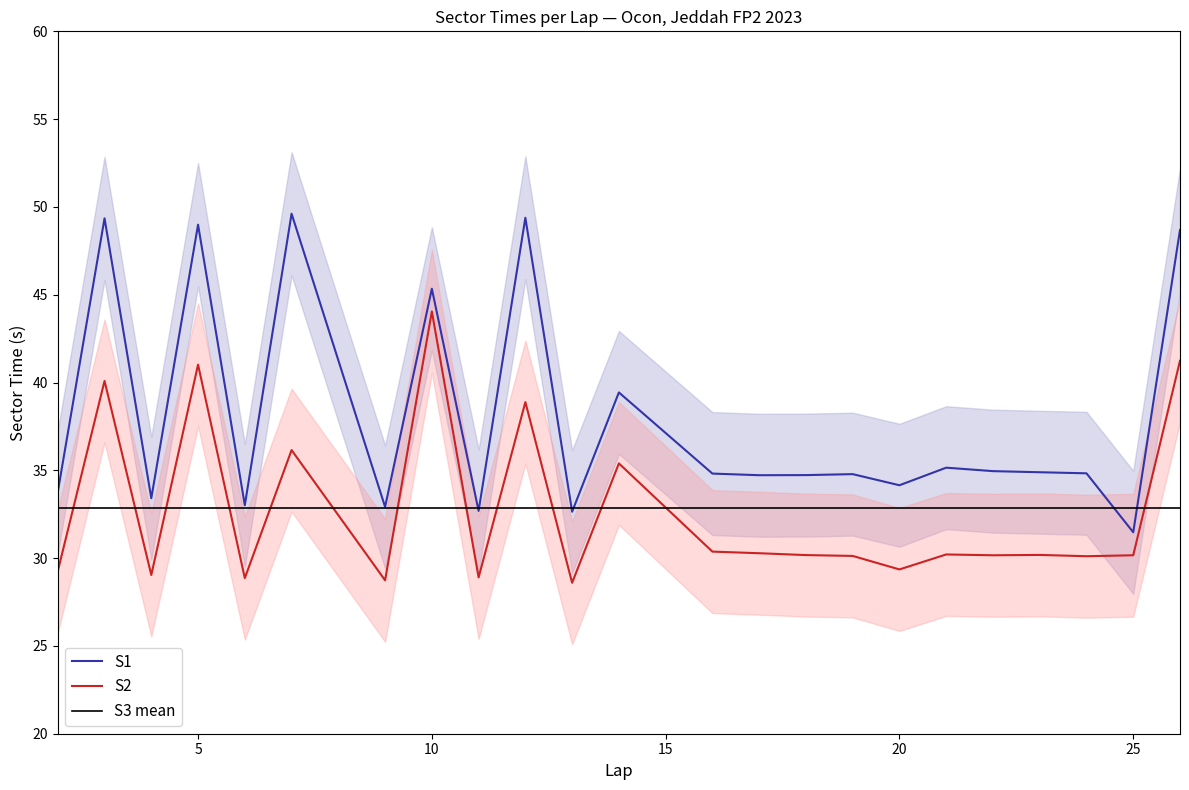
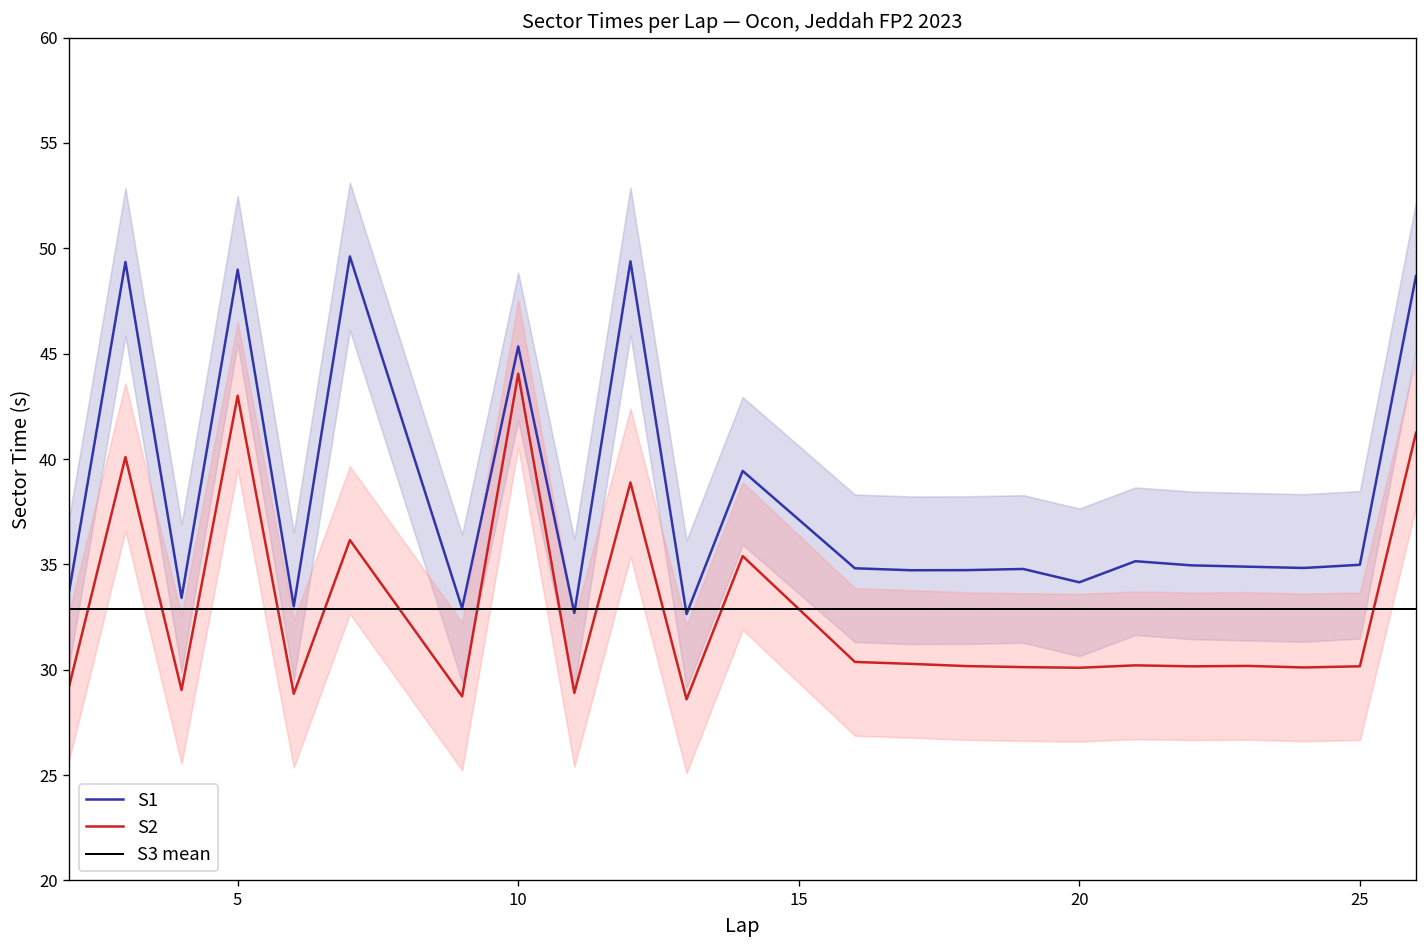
S2, 5: 41.0 -> 43.0
S2, 20: 29.4 -> 30.1
S1, 25: 31.5 -> 35.0
